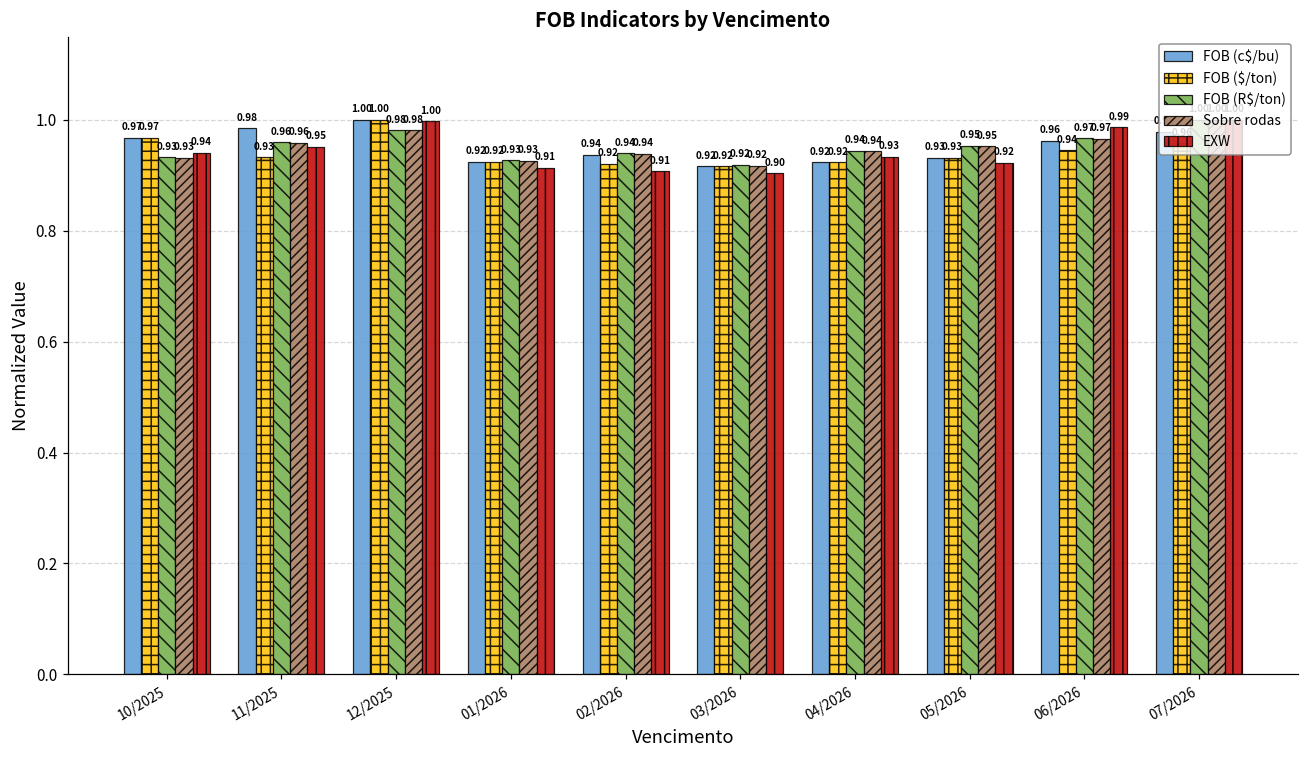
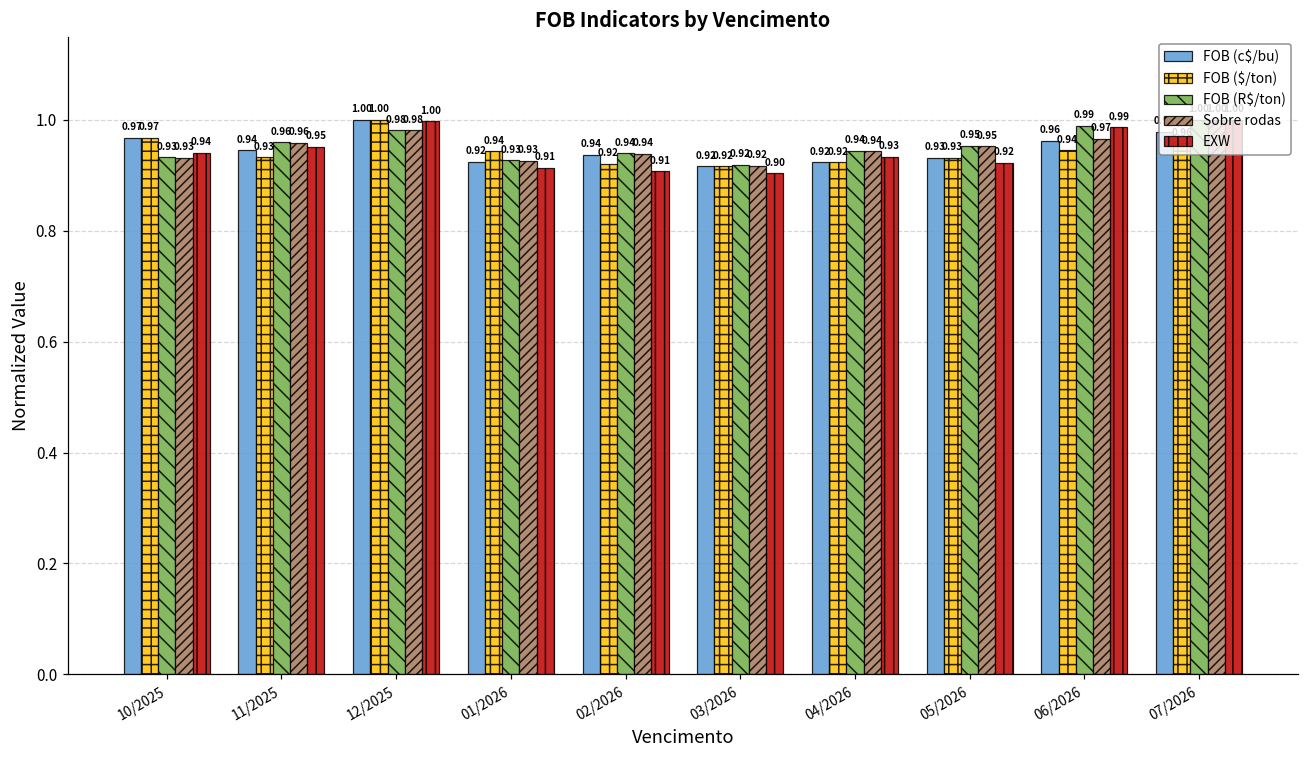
FOB (c$/bu), 11/2025: 0.98 -> 0.94
FOB ($/ton), 01/2026: 0.92 -> 0.94
FOB (R$/ton), 06/2026: 0.97 -> 0.99
